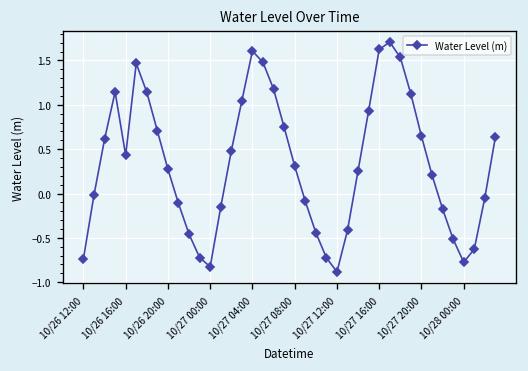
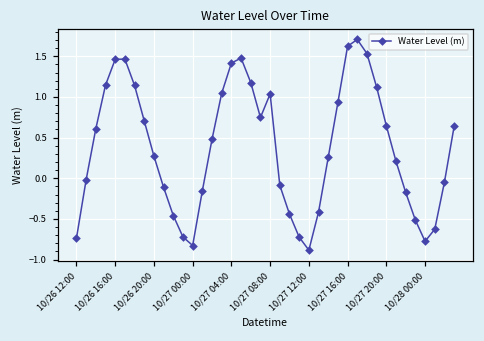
10/26 16:00: 0.4 -> 1.5
10/27 04:00: 1.6 -> 1.4
10/27 08:00: 0.3 -> 1.0
